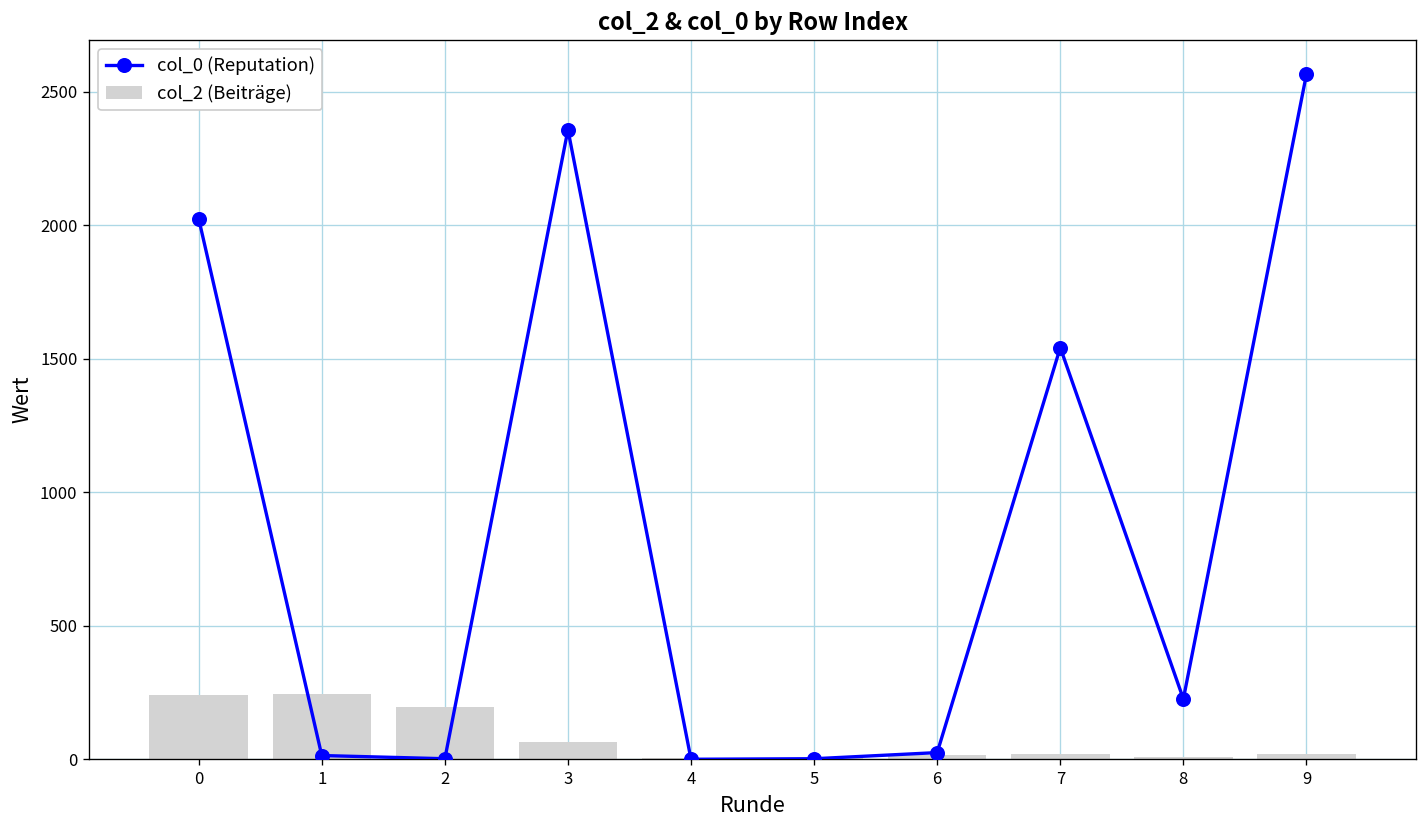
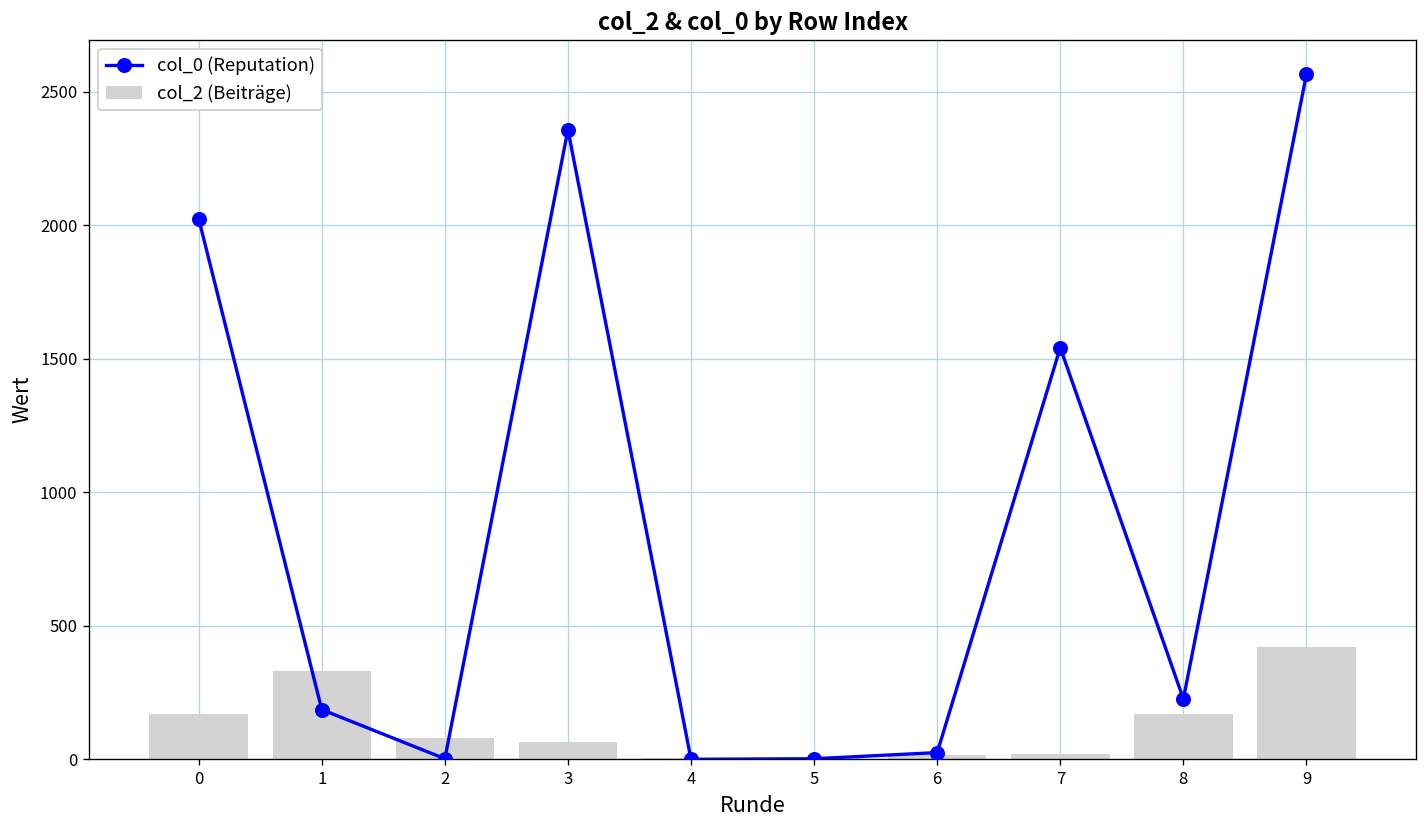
col_2 (Beiträge), 0: 240 -> 170
col_0 (Reputation), 1: 10 -> 190
col_2 (Beiträge), 1: 250 -> 330
col_2 (Beiträge), 2: 200 -> 80
col_2 (Beiträge), 8: 10 -> 170
col_2 (Beiträge), 9: 20 -> 420
